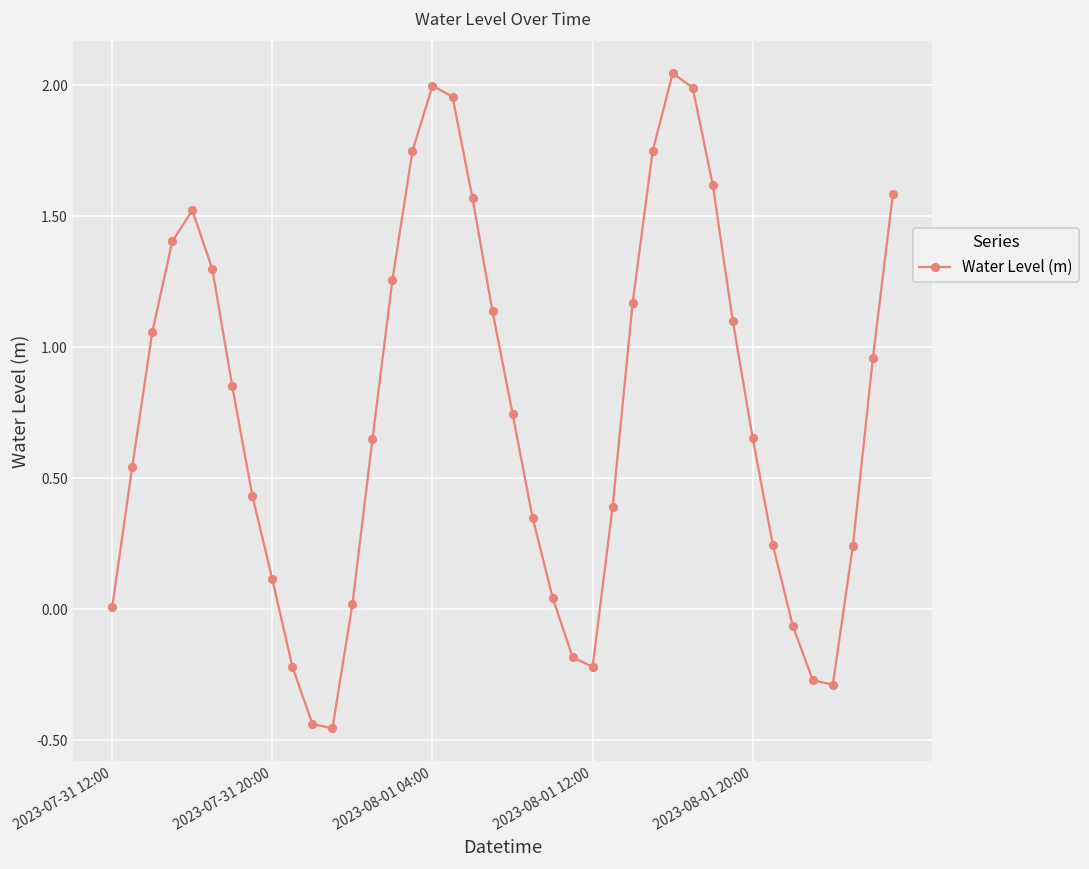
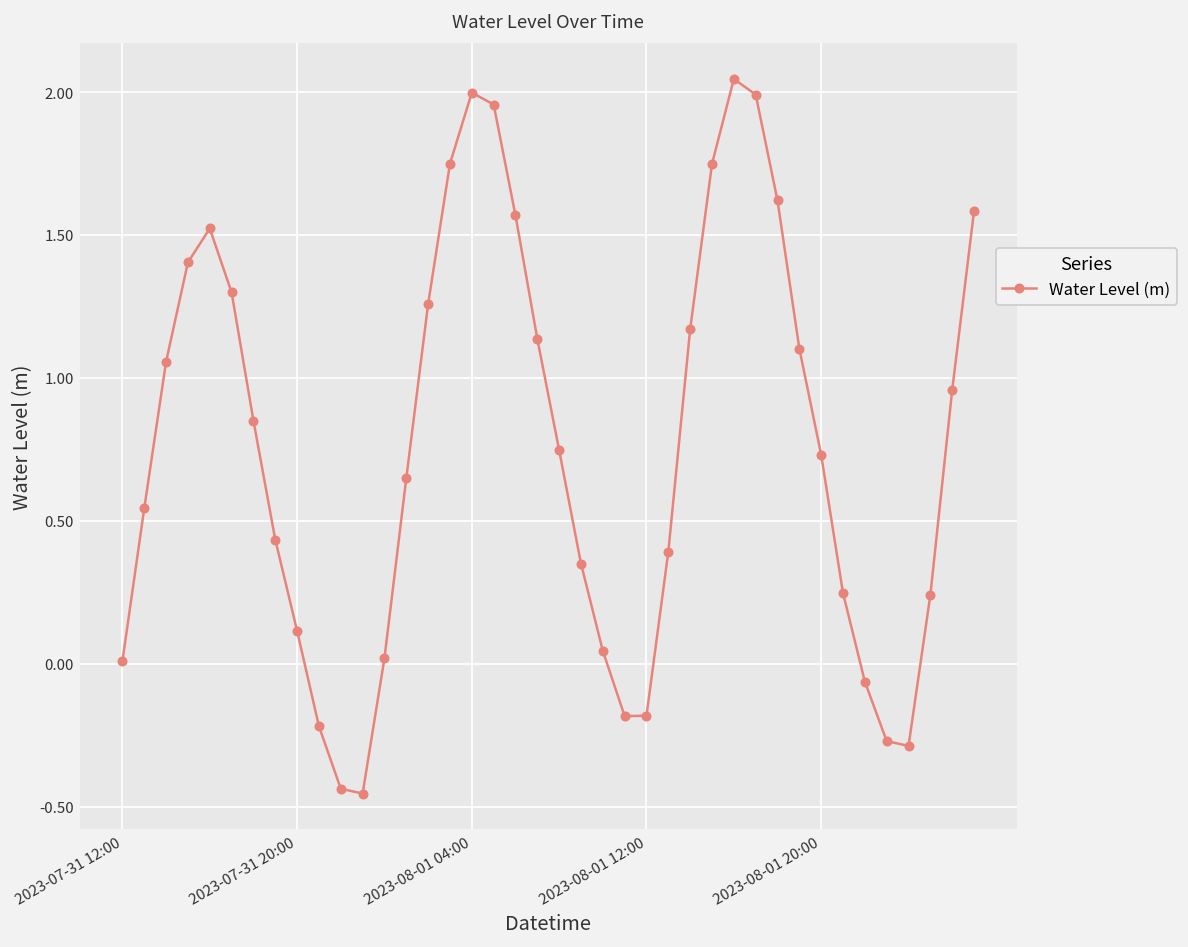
2023-08-01 12:00: -0.22 -> -0.18
2023-08-01 20:00: 0.65 -> 0.73
